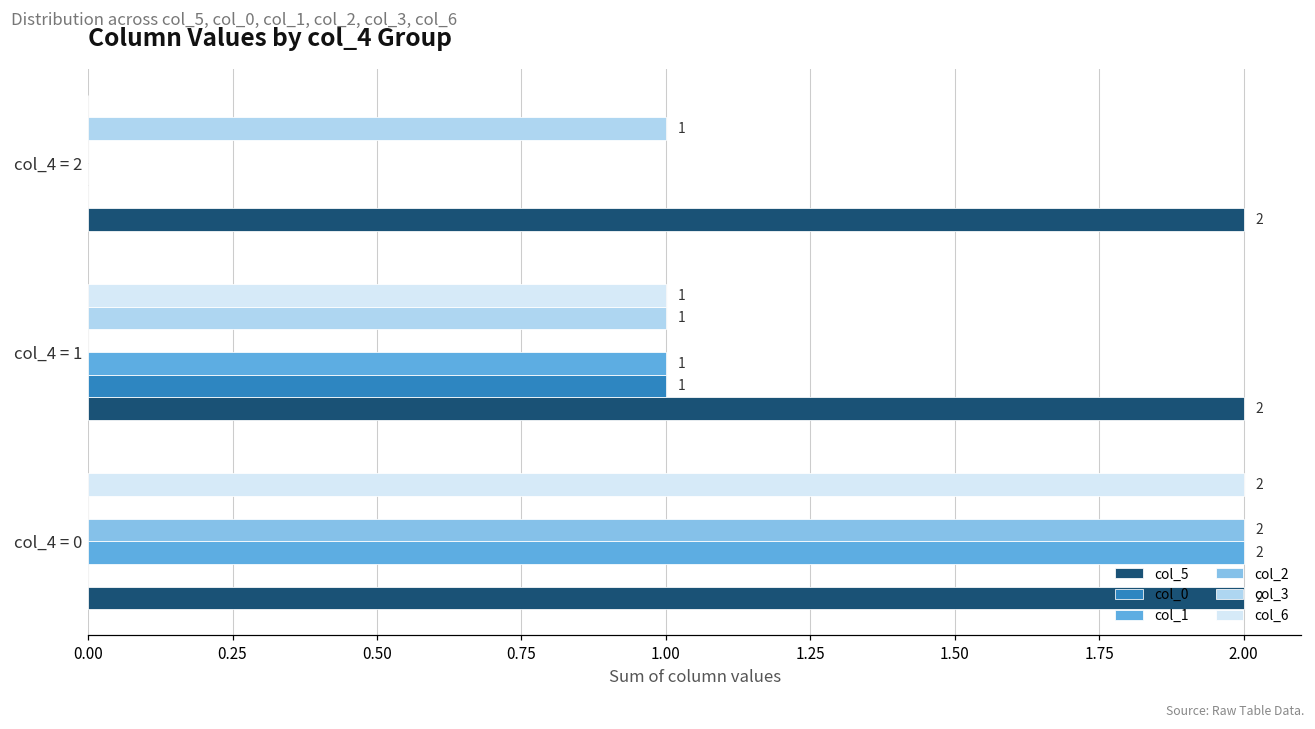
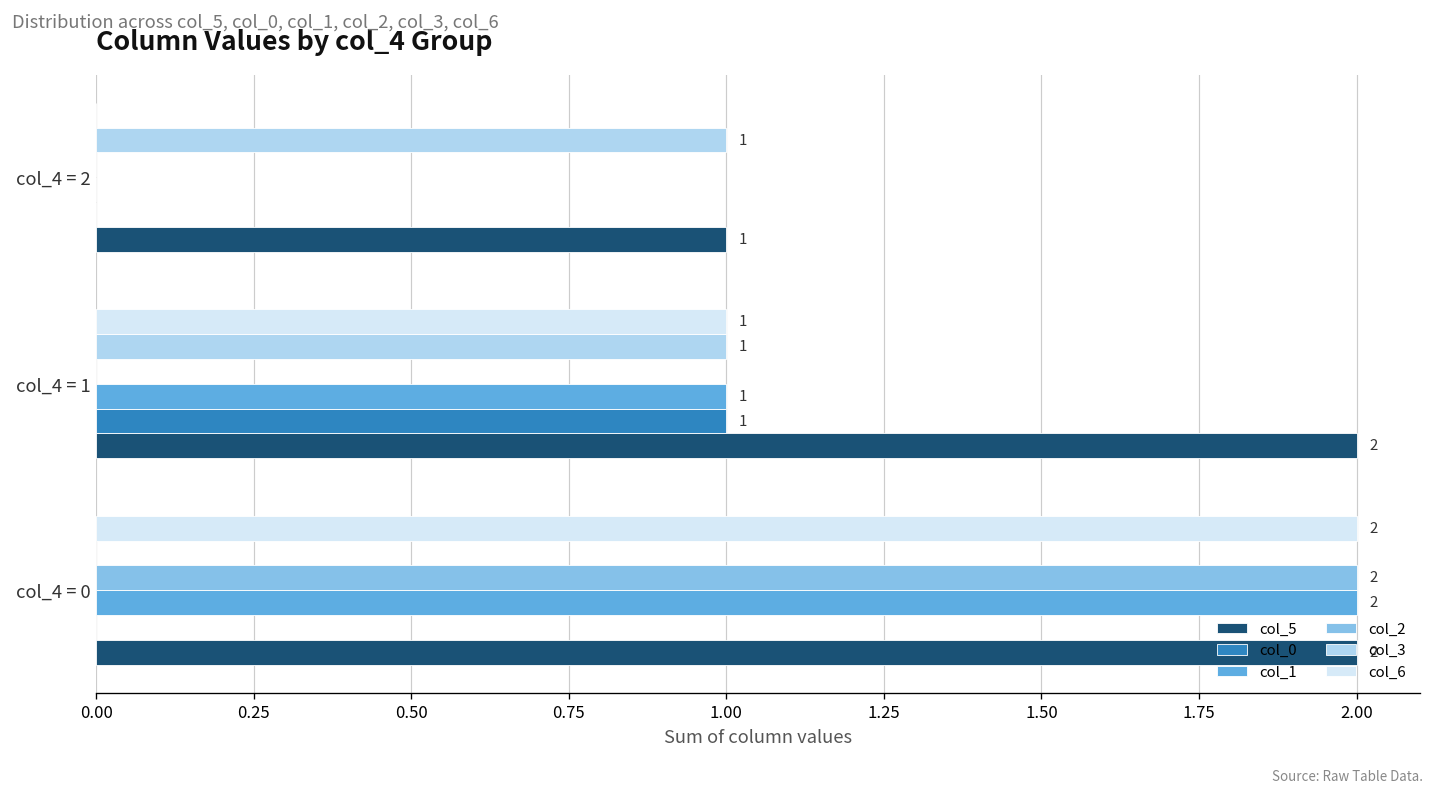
col_5, col_4 = 2: 2 -> 1
